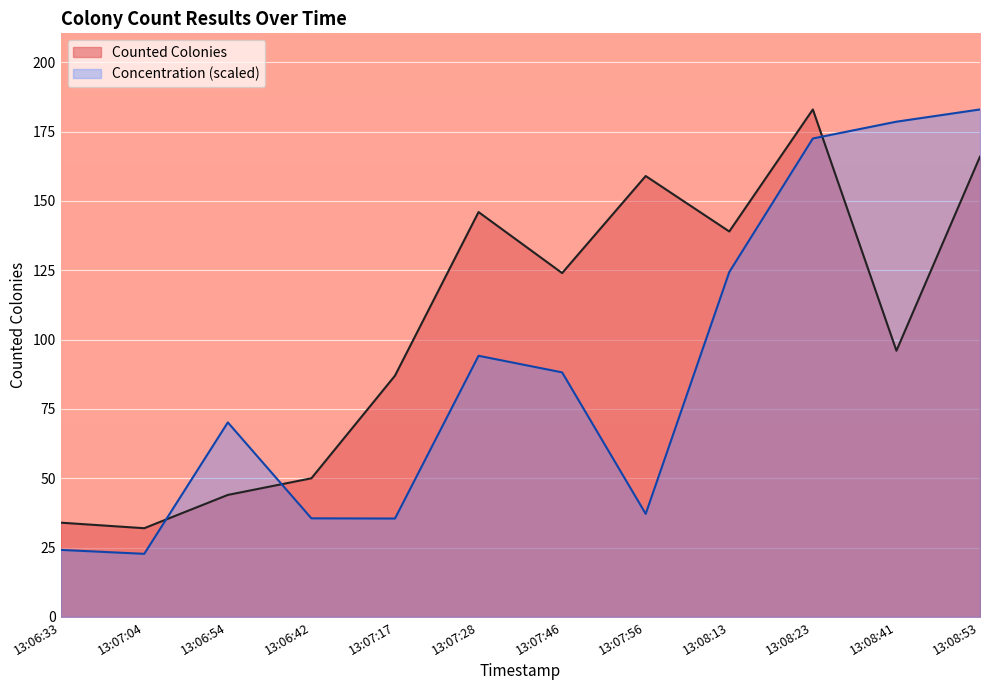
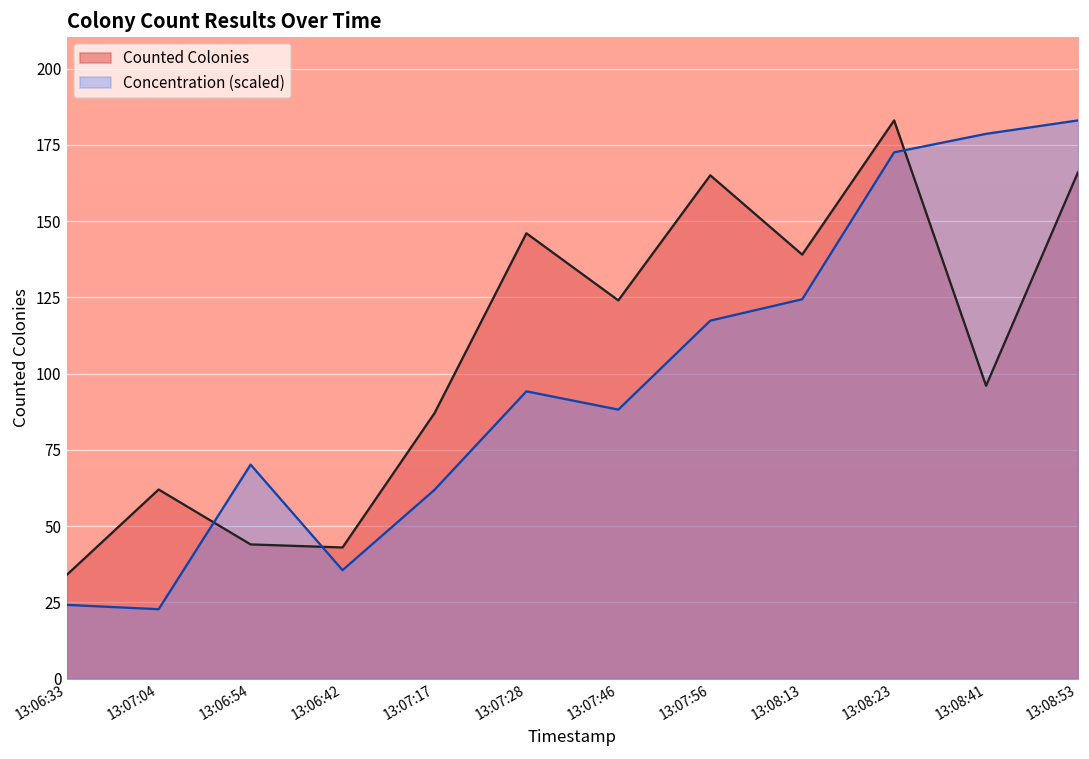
Counted Colonies, 13:07:04: 32 -> 62
Counted Colonies, 13:06:42: 50 -> 43
Concentration (scaled), 13:07:17: 35 -> 62
Counted Colonies, 13:07:56: 159 -> 165
Concentration (scaled), 13:07:56: 37 -> 117
